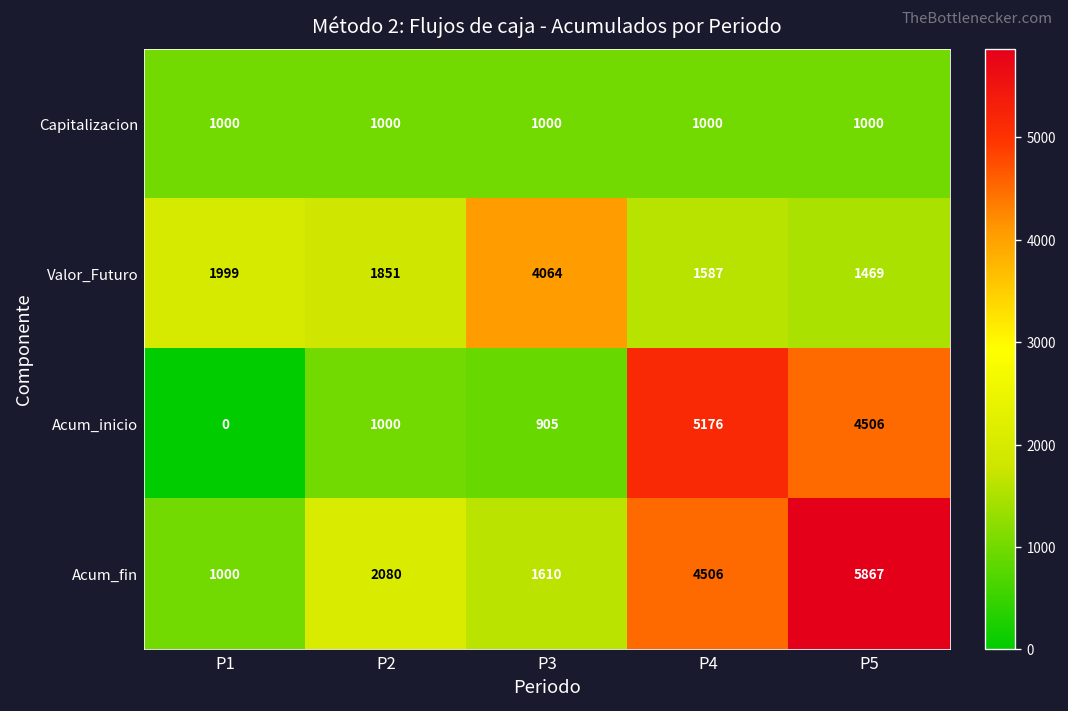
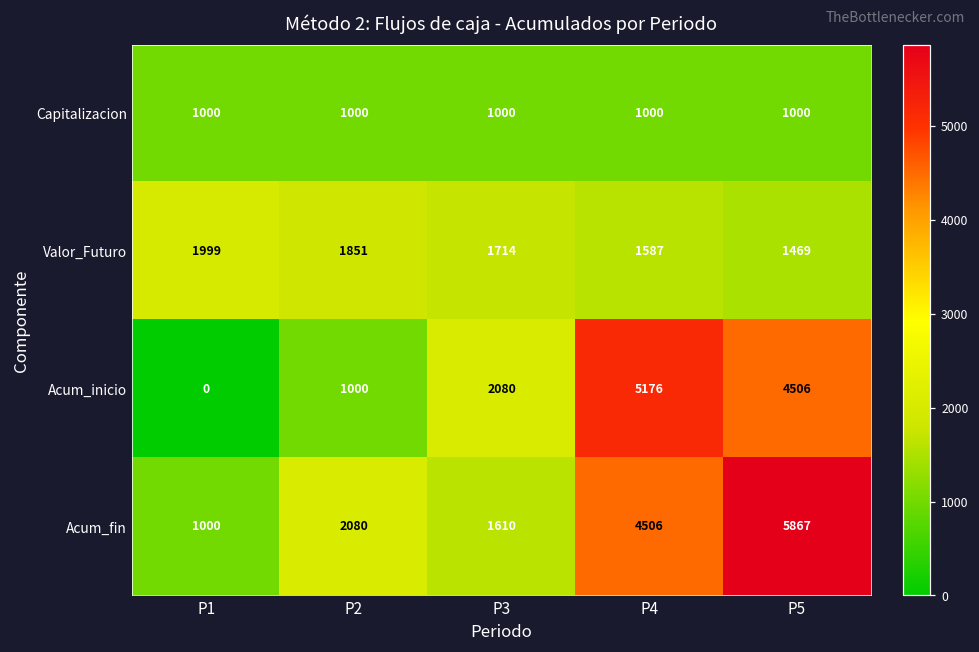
Valor_Futuro, P3: 4064 -> 1714
Acum_inicio, P3: 905 -> 2080
